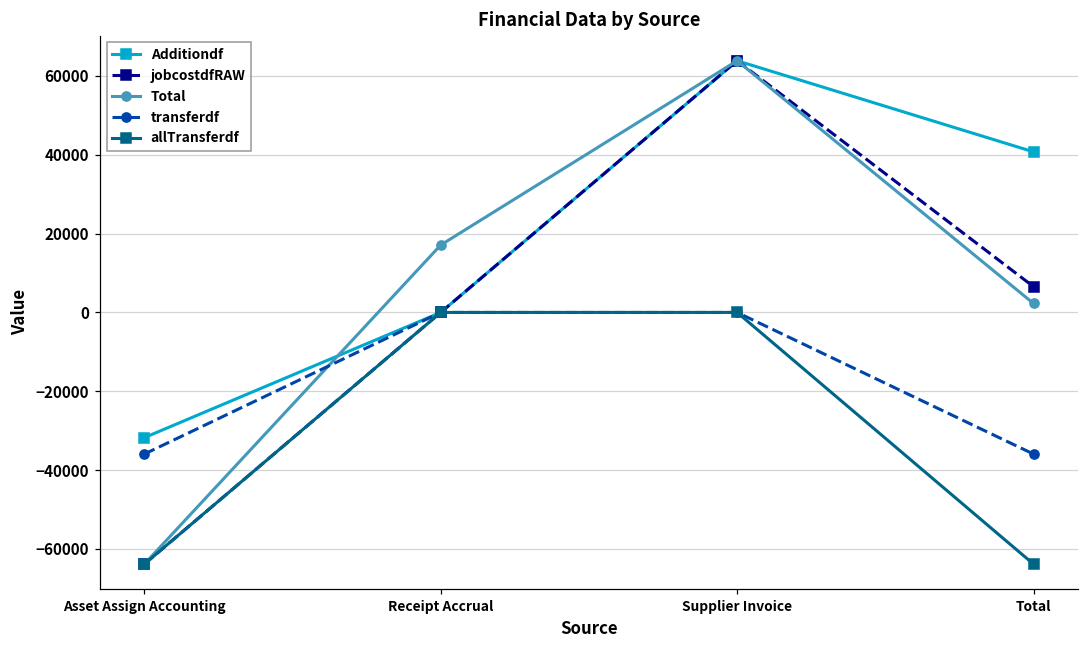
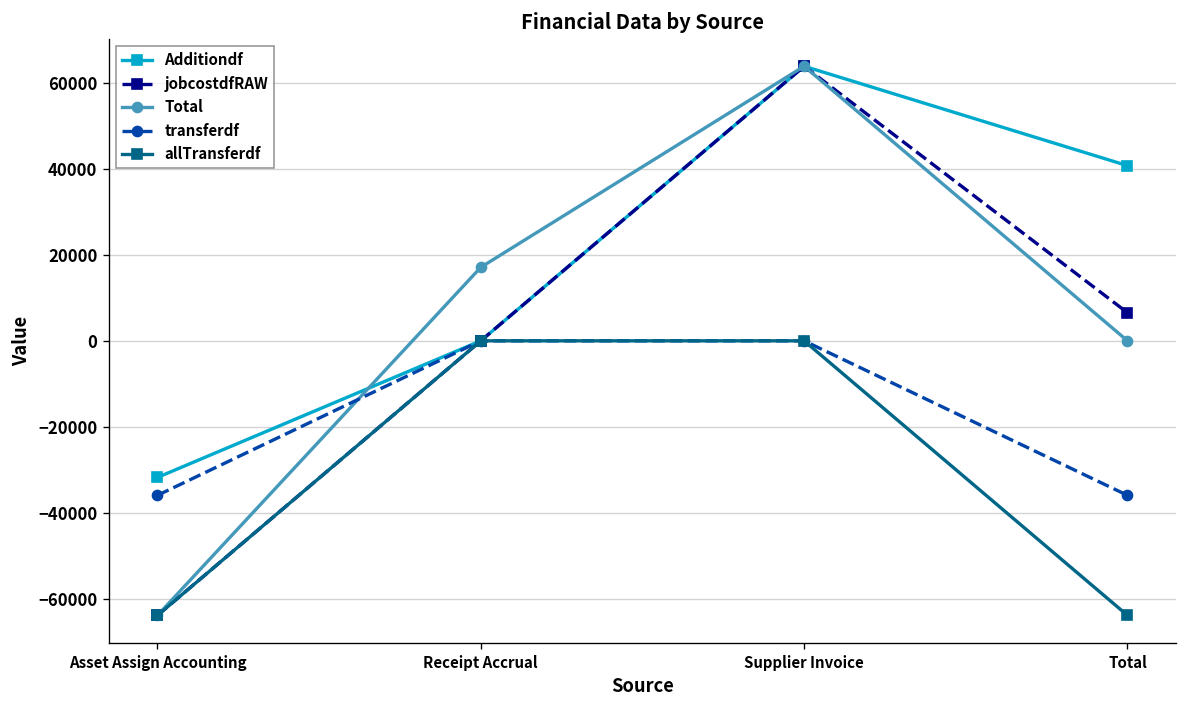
Total, Total: 2000 -> 0
